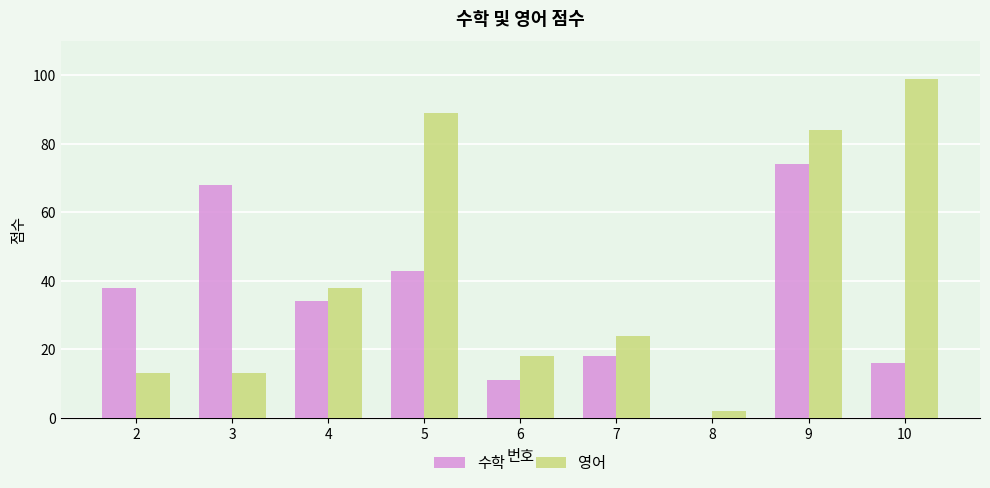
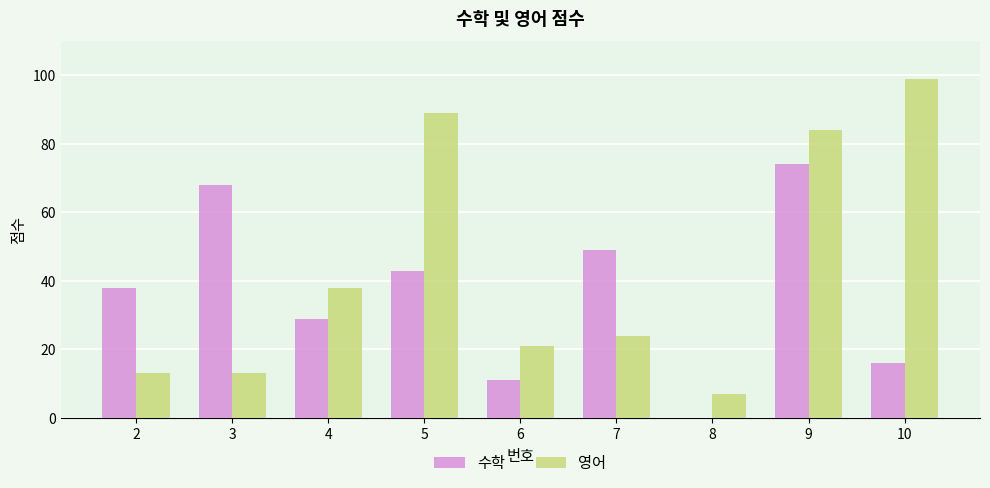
수학, 4: 34 -> 29
영어, 6: 18 -> 21
수학, 7: 18 -> 49
영어, 8: 2 -> 7
